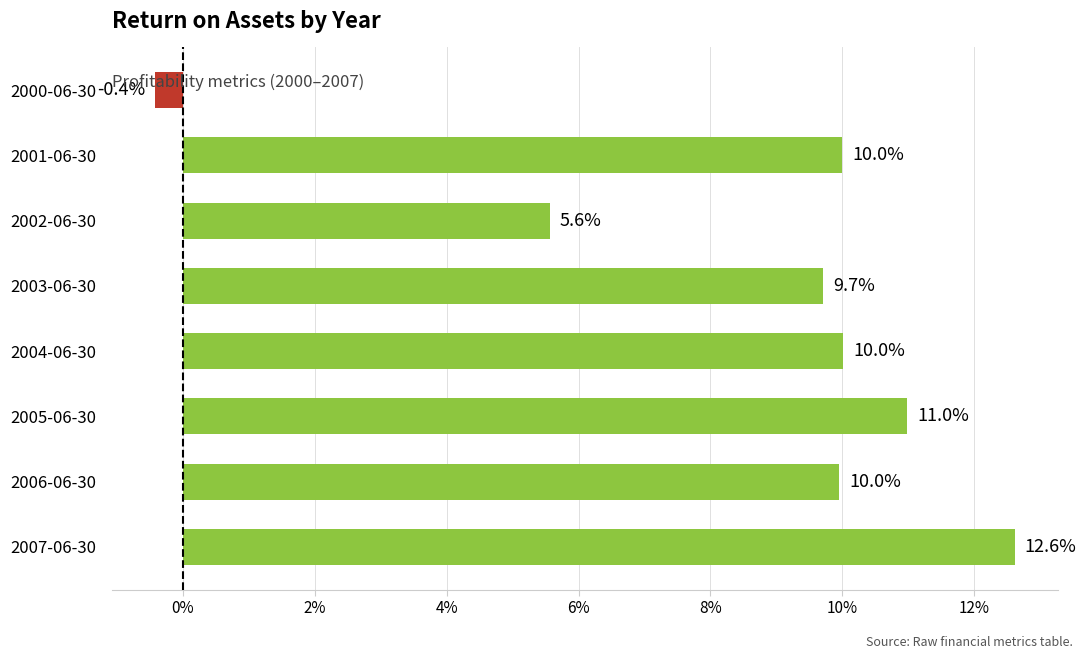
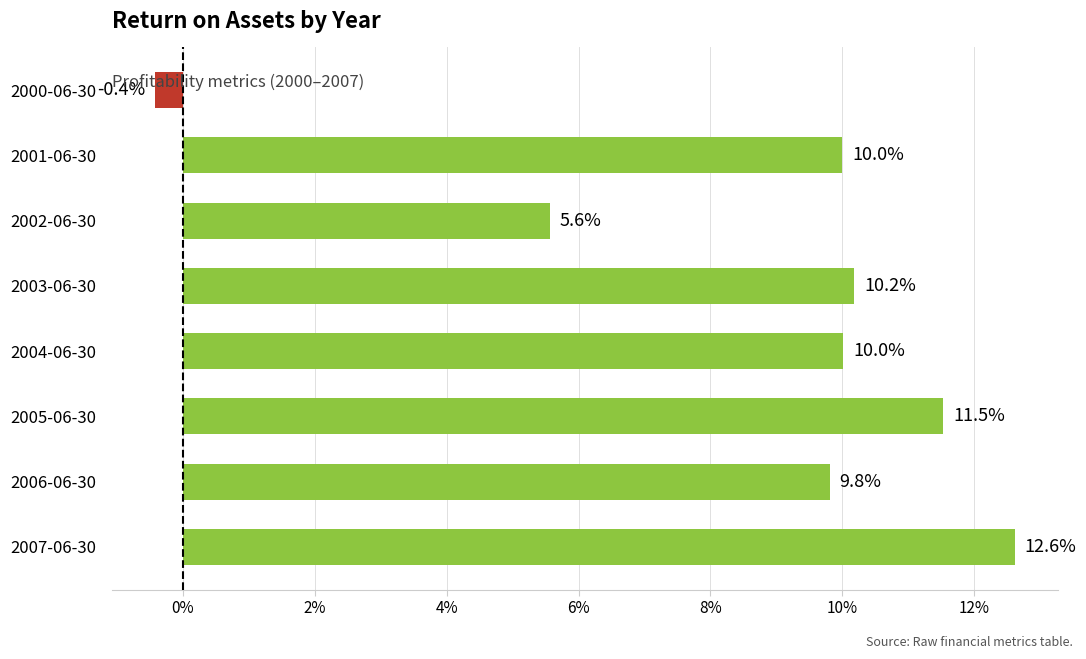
2003-06-30: 9.7% -> 10.2%
2005-06-30: 11.0% -> 11.5%
2006-06-30: 10.0% -> 9.8%
